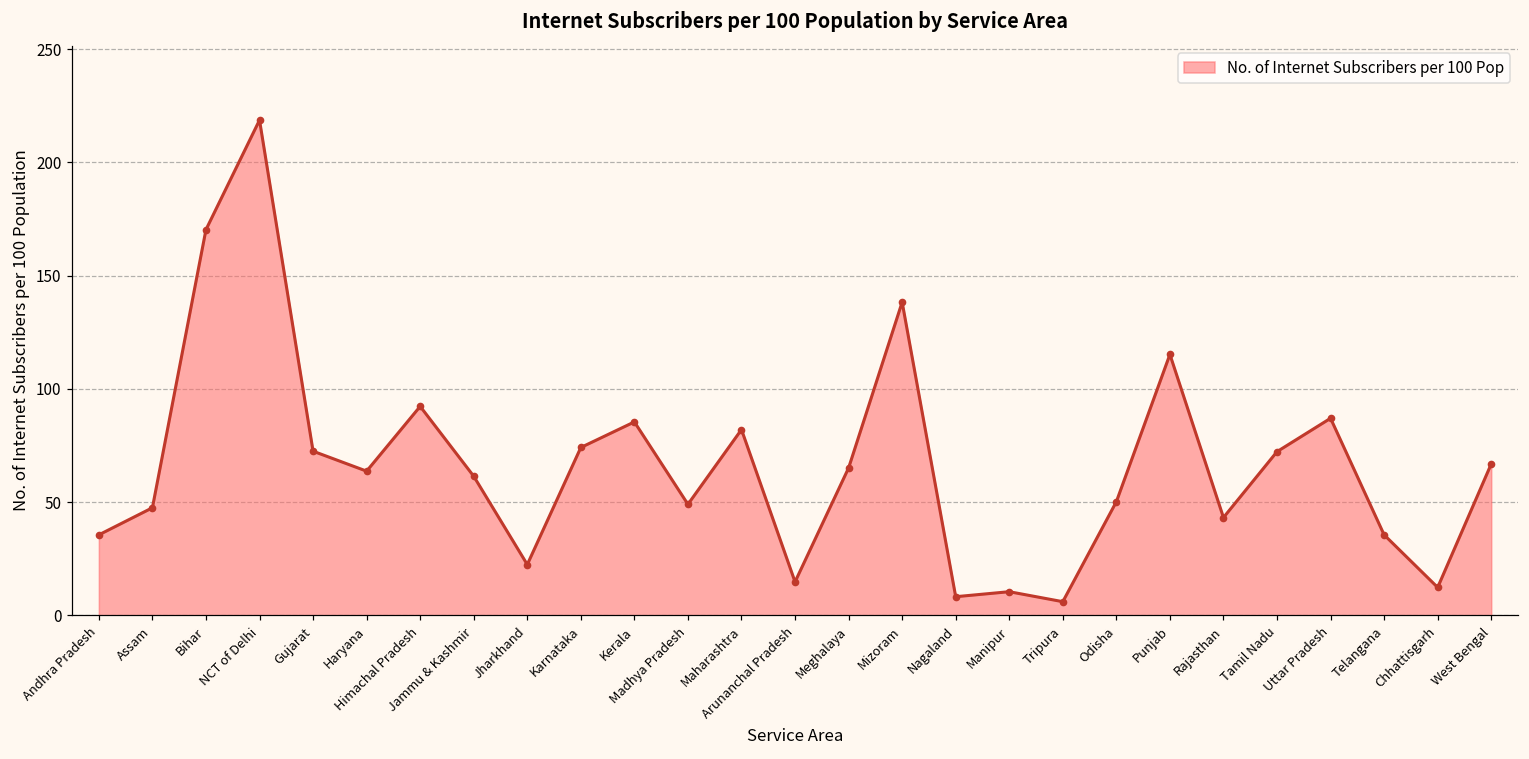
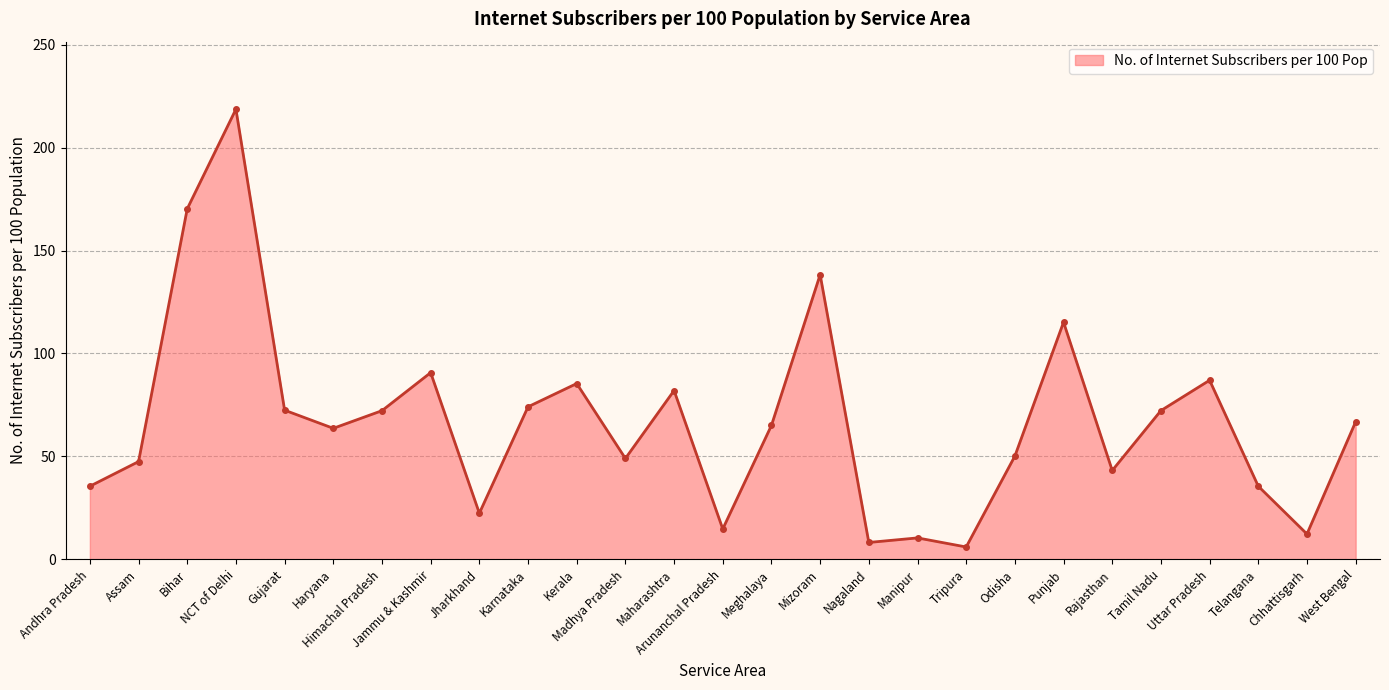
Himachal Pradesh: 92 -> 72
Jammu & Kashmir: 61 -> 91
